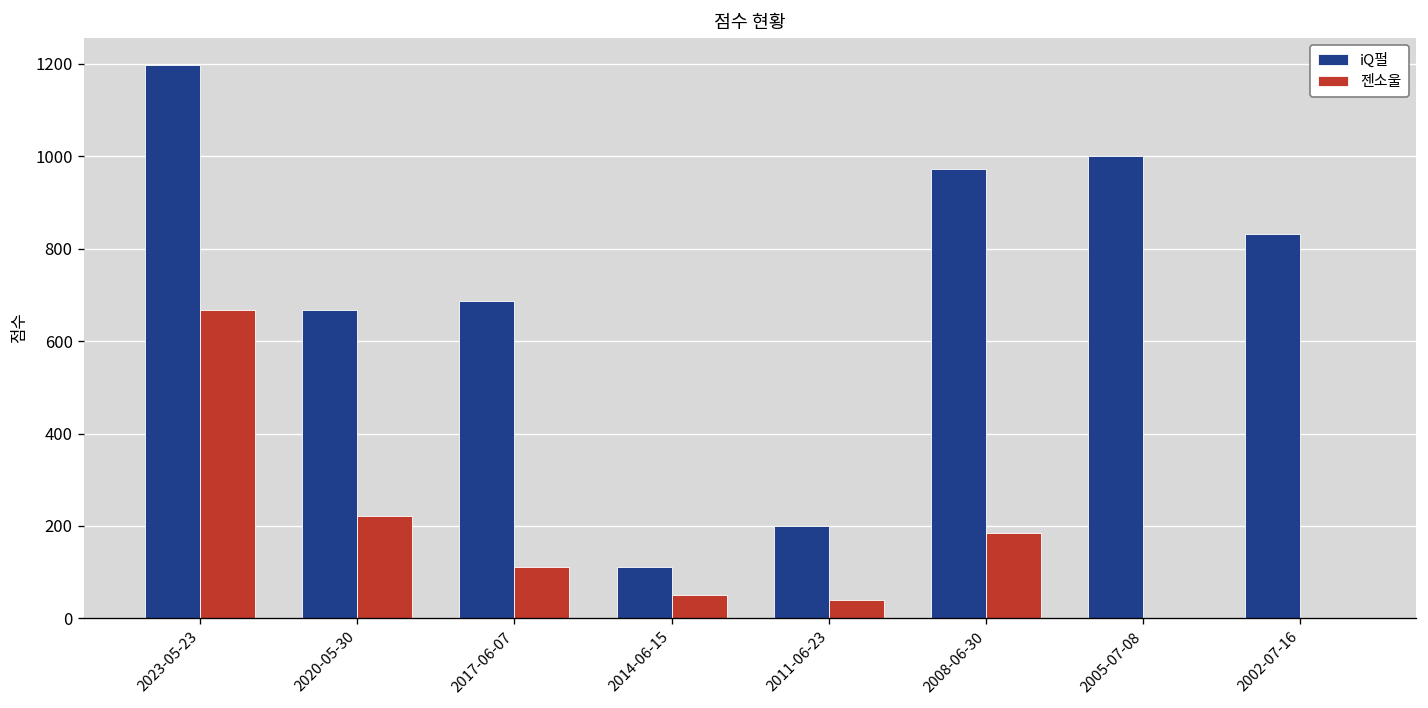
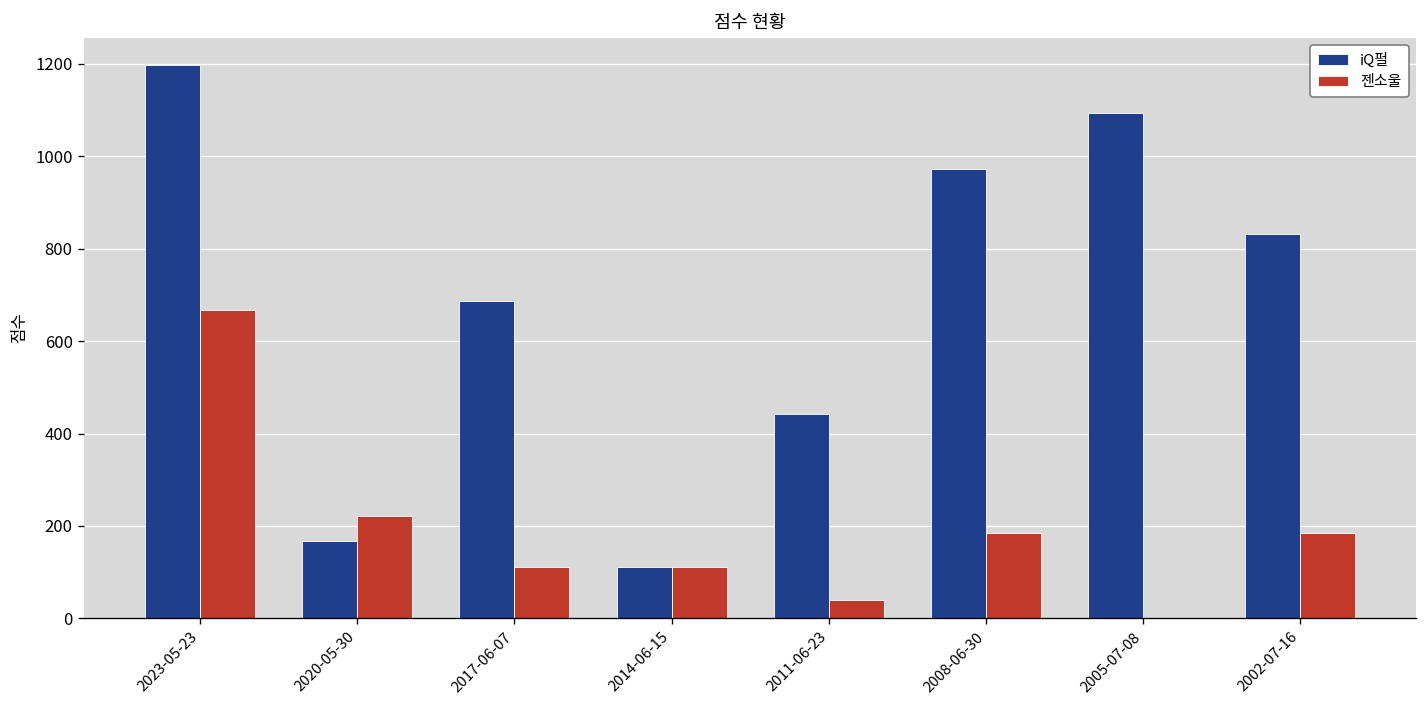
iQ펄, 2020-05-30: 670 -> 170
젠소울, 2014-06-15: 50 -> 110
iQ펄, 2011-06-23: 200 -> 440
iQ펄, 2005-07-08: 1000 -> 1090
젠소울, 2002-07-16: 0 -> 180
